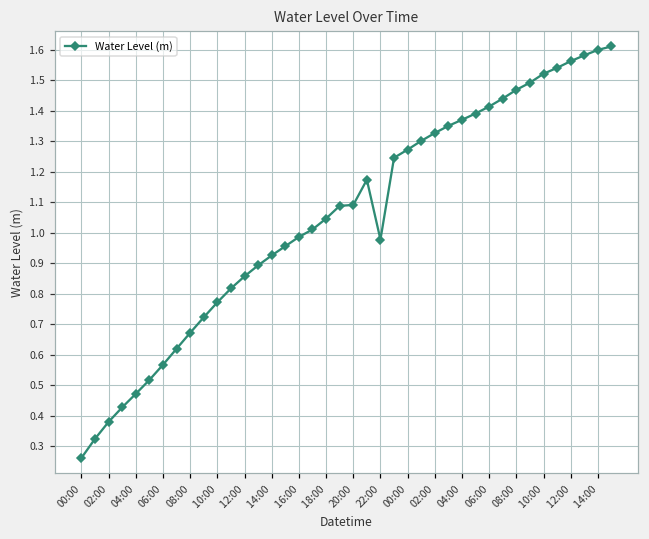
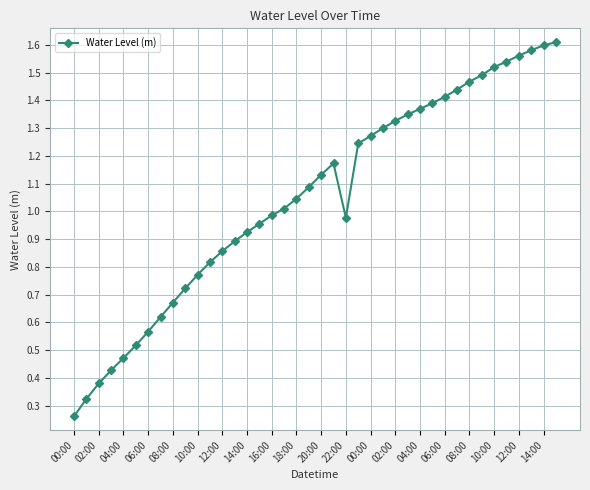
20:00: 1.09 -> 1.13
